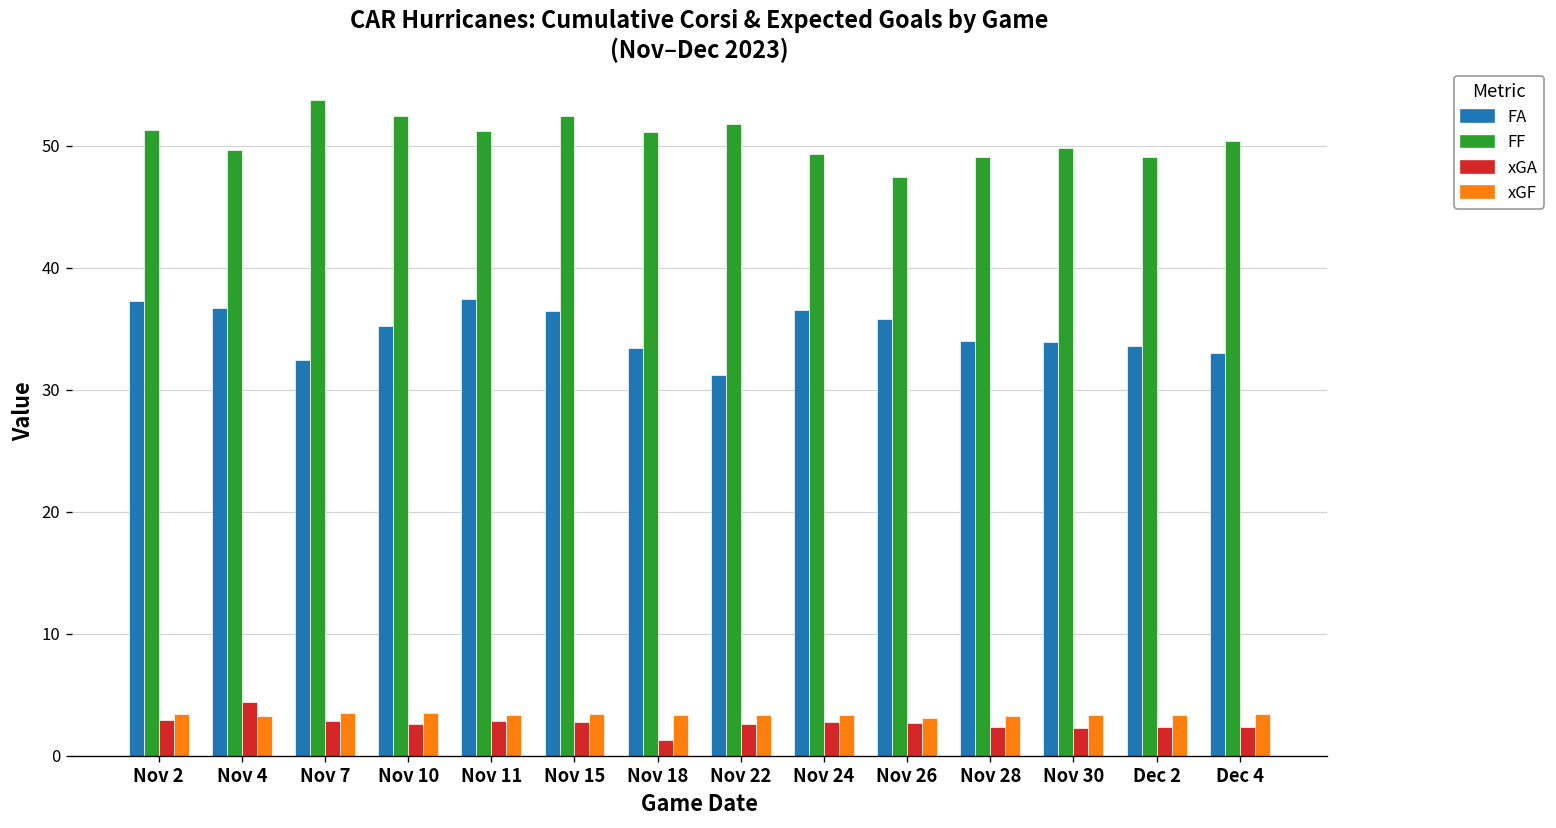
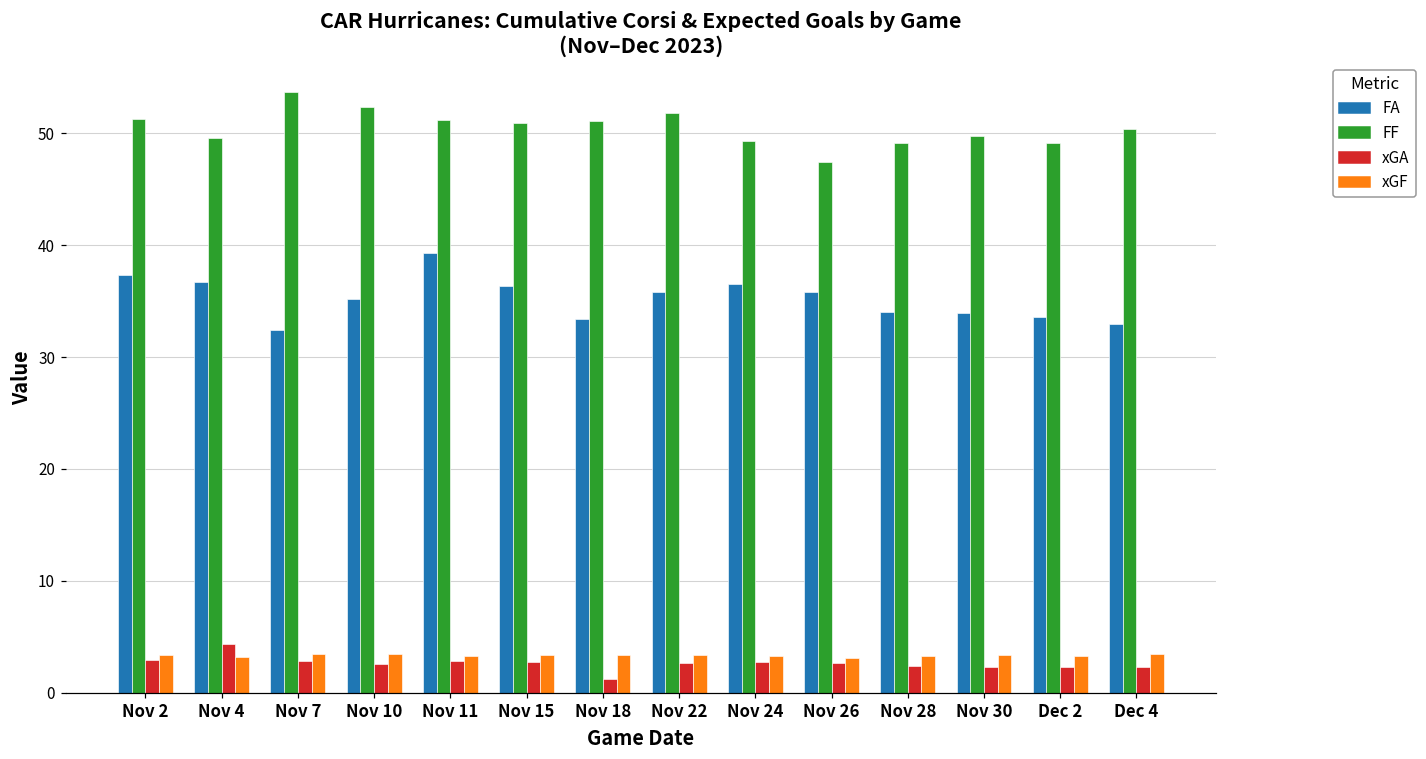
FA, Nov 11: 37.4 -> 39.3
FF, Nov 15: 52.4 -> 50.9
FA, Nov 22: 31.2 -> 35.8
